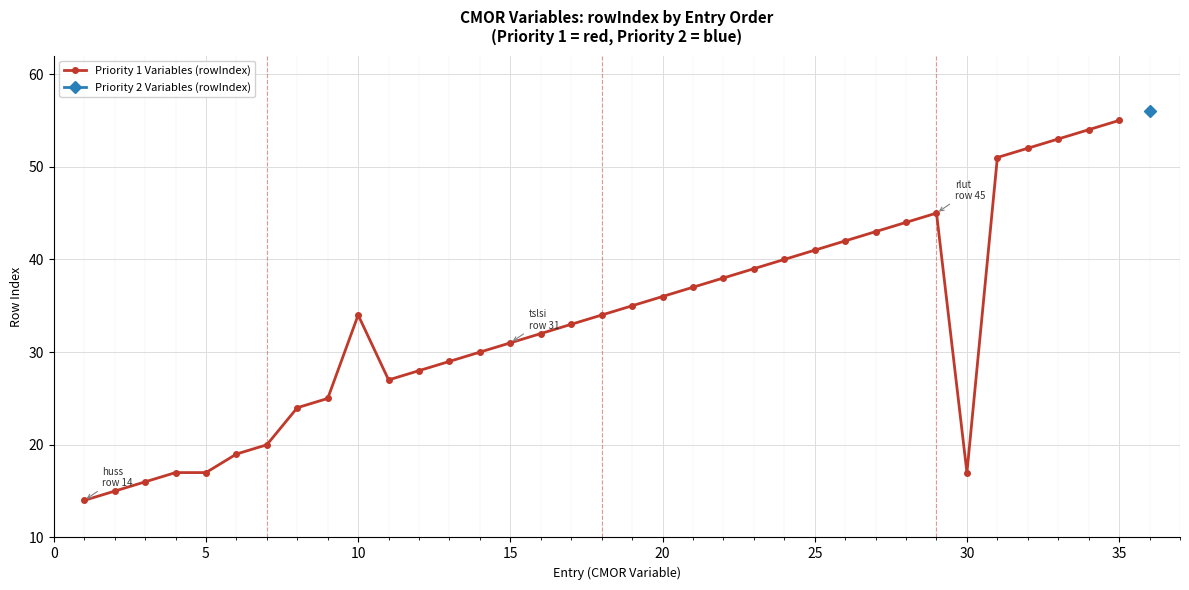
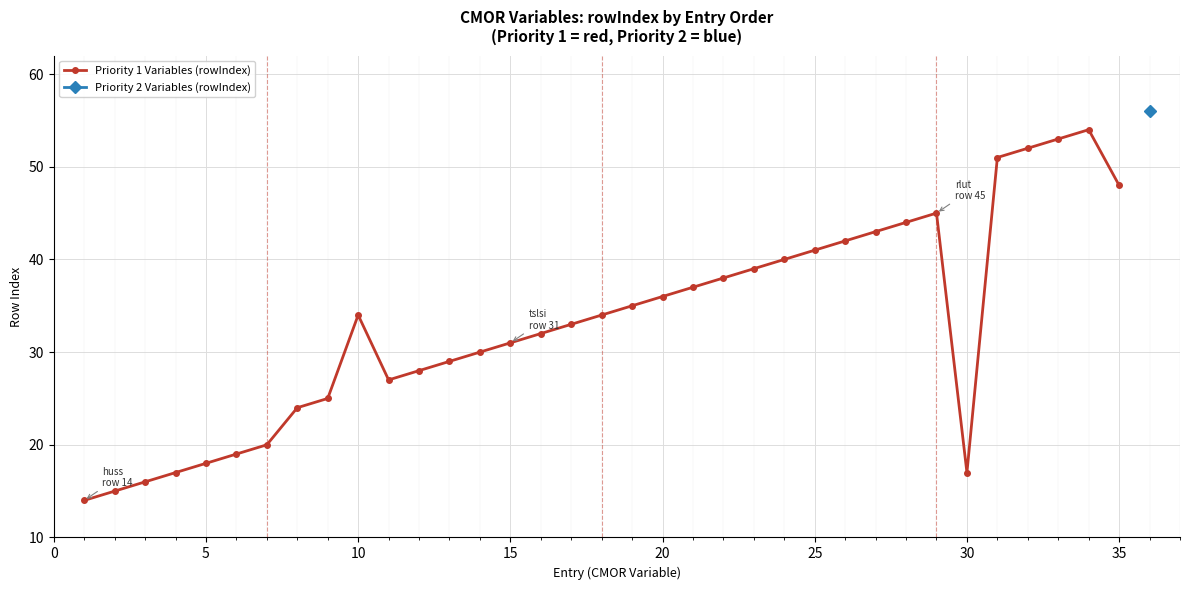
Priority 1 Variables (rowIndex), 5: 17 -> 18
Priority 1 Variables (rowIndex), 35: 55 -> 48
